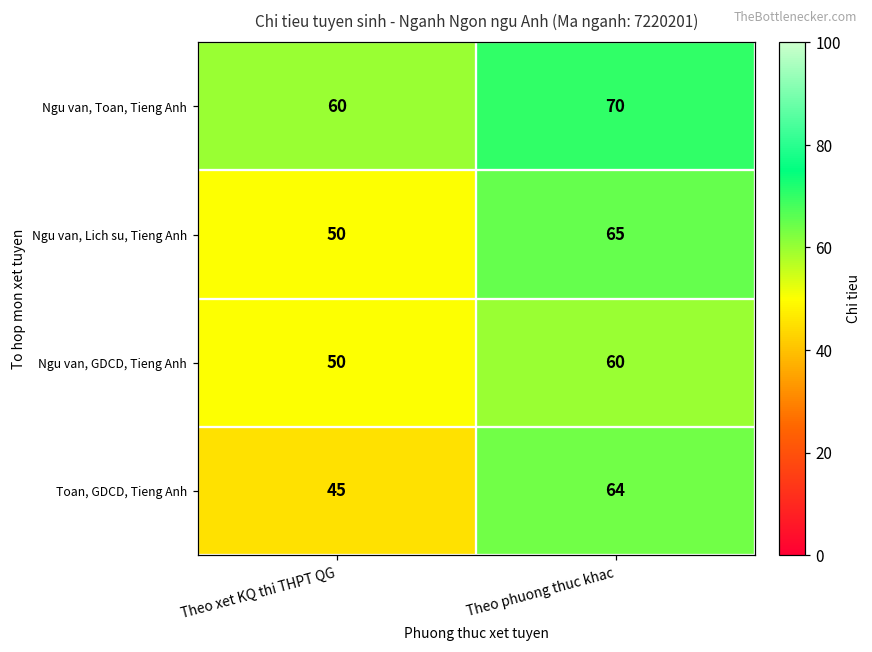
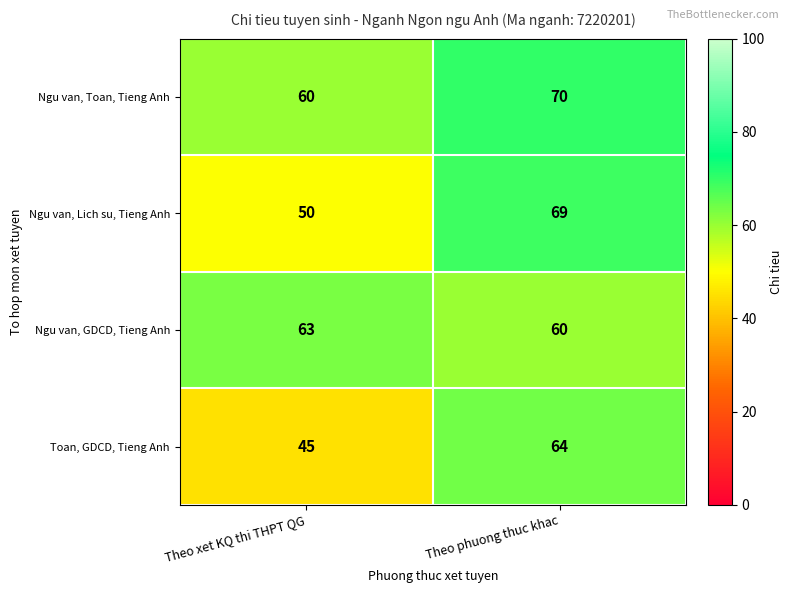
Ngu van, Lich su, Tieng Anh, Theo phuong thuc khac: 65 -> 69
Ngu van, GDCD, Tieng Anh, Theo xet KQ thi THPT QG: 50 -> 63
